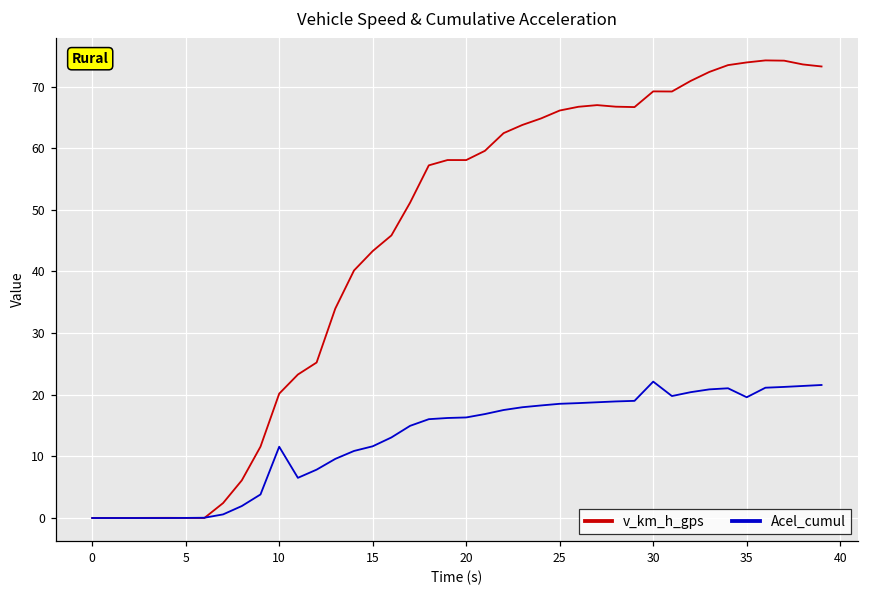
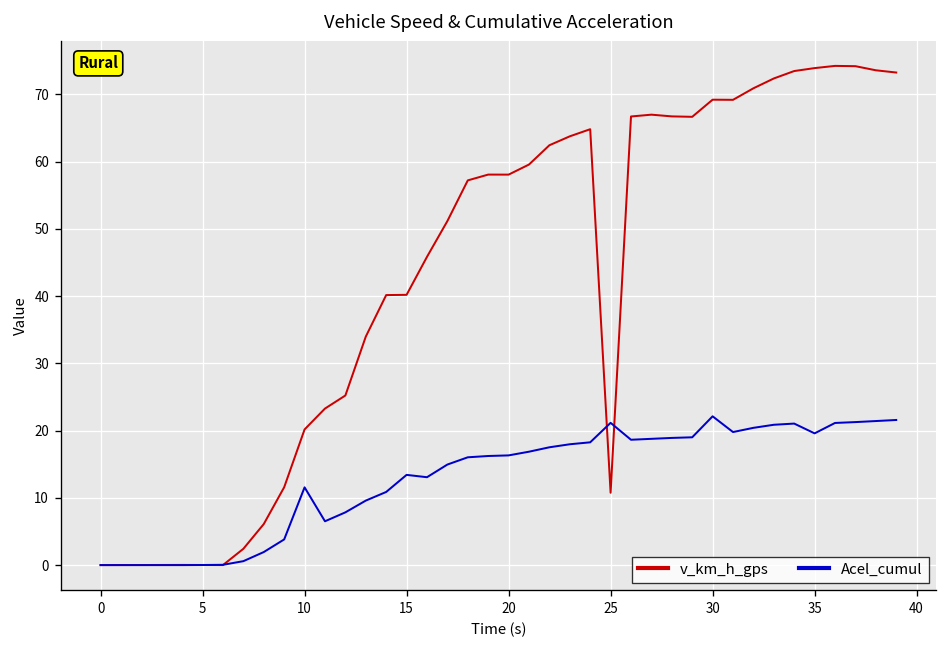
v_km_h_gps, 15: 43 -> 40
Acel_cumul, 15: 12 -> 13
v_km_h_gps, 25: 66 -> 11
Acel_cumul, 25: 19 -> 21
